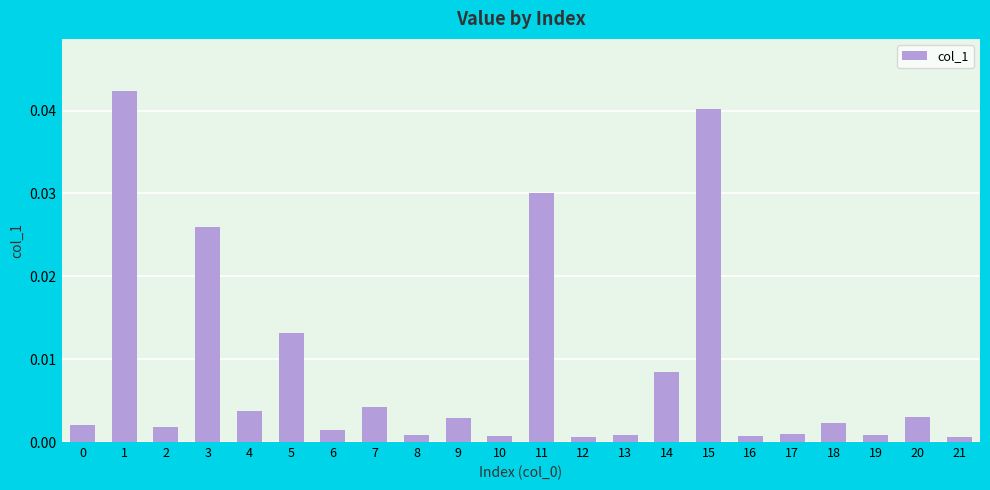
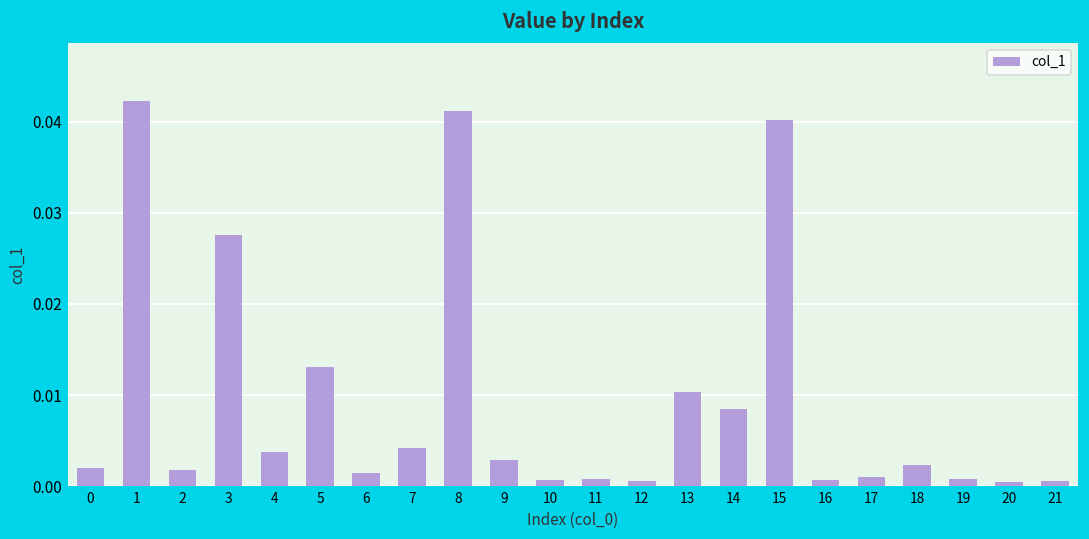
3: 0.026 -> 0.028
8: 0.001 -> 0.041
11: 0.030 -> 0.001
13: 0.001 -> 0.010
20: 0.003 -> 0.001
